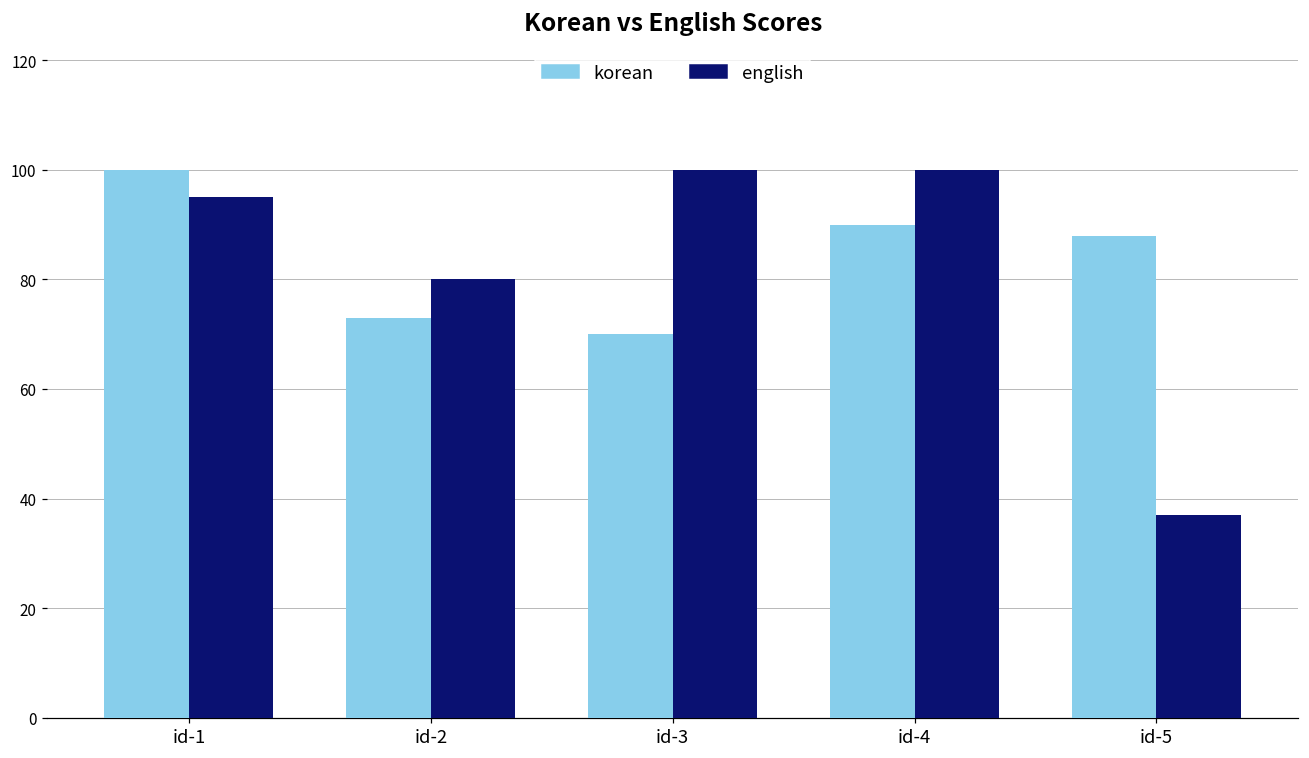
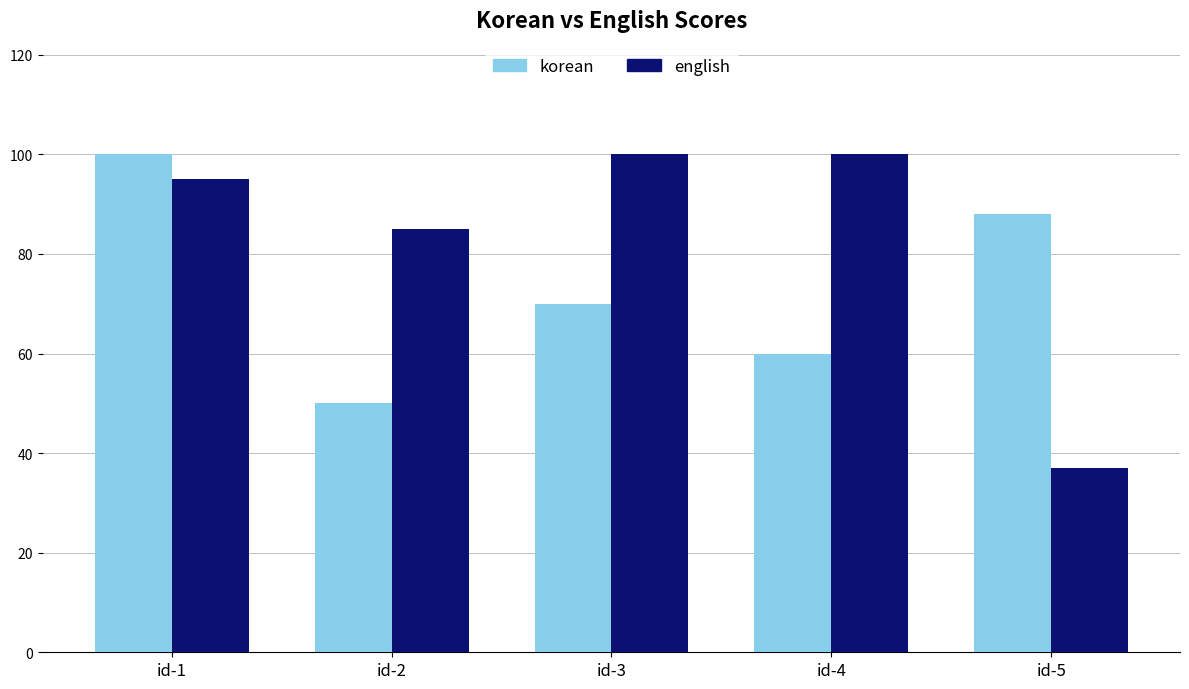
korean, id-2: 73 -> 50
english, id-2: 80 -> 85
korean, id-4: 90 -> 60
